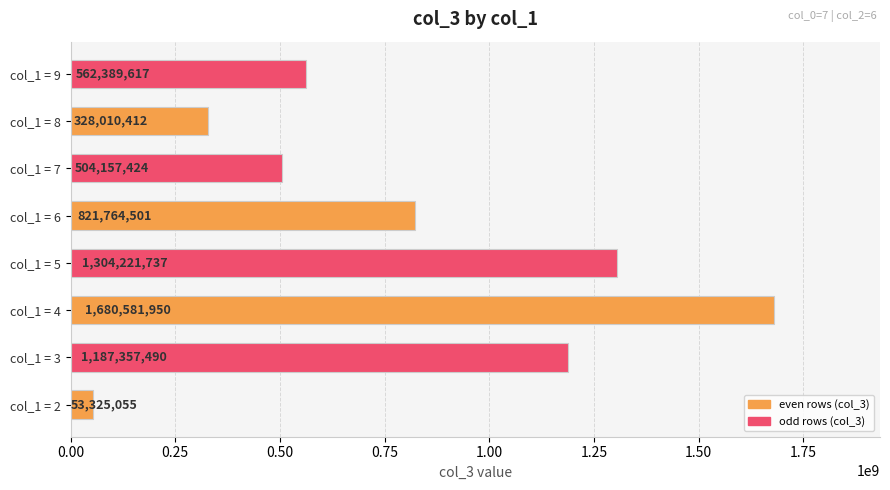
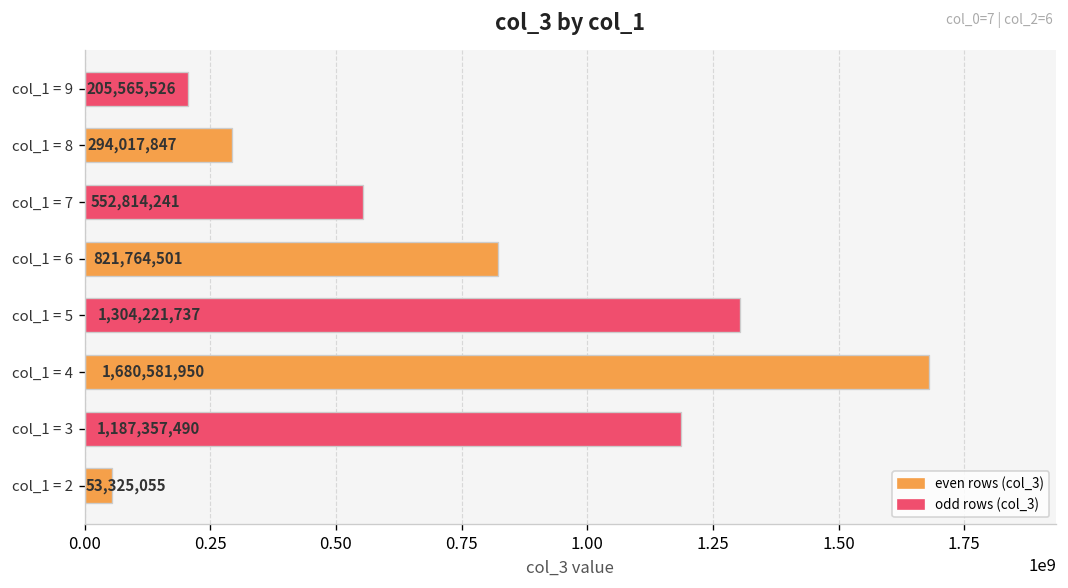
col_1 = 9: 562,389,617 -> 205,565,526
col_1 = 8: 328,010,412 -> 294,017,847
col_1 = 7: 504,157,424 -> 552,814,241
